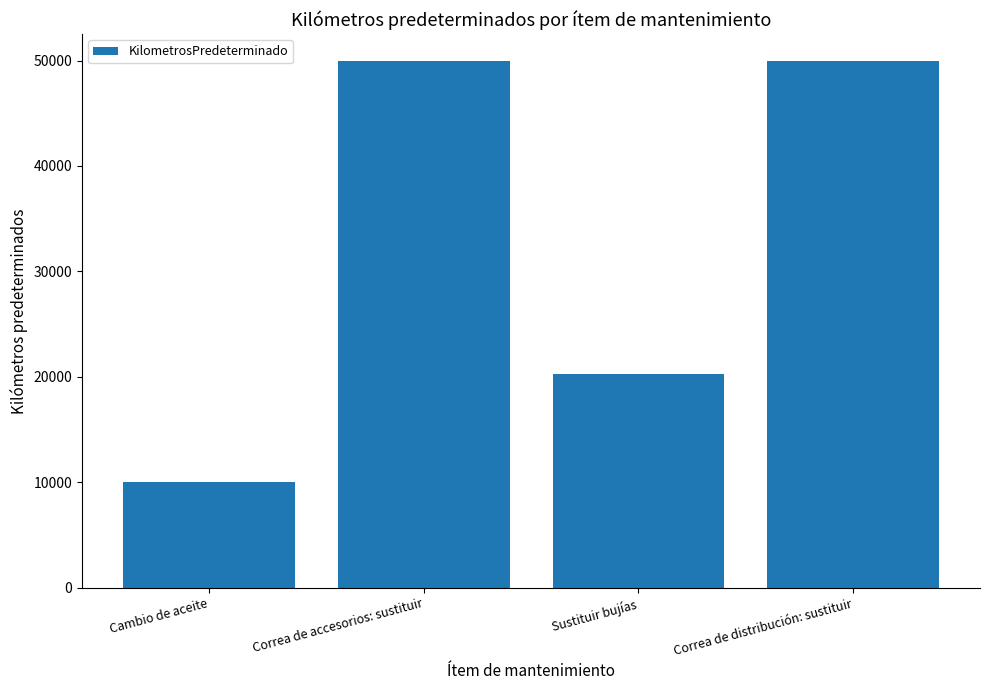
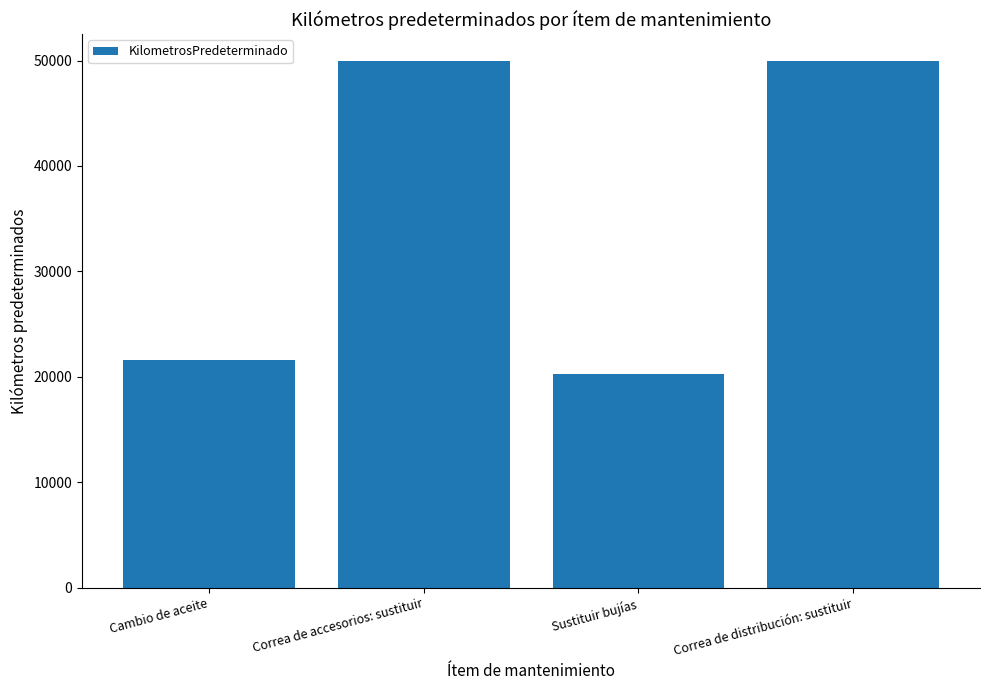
Cambio de aceite: 10000 -> 21600
